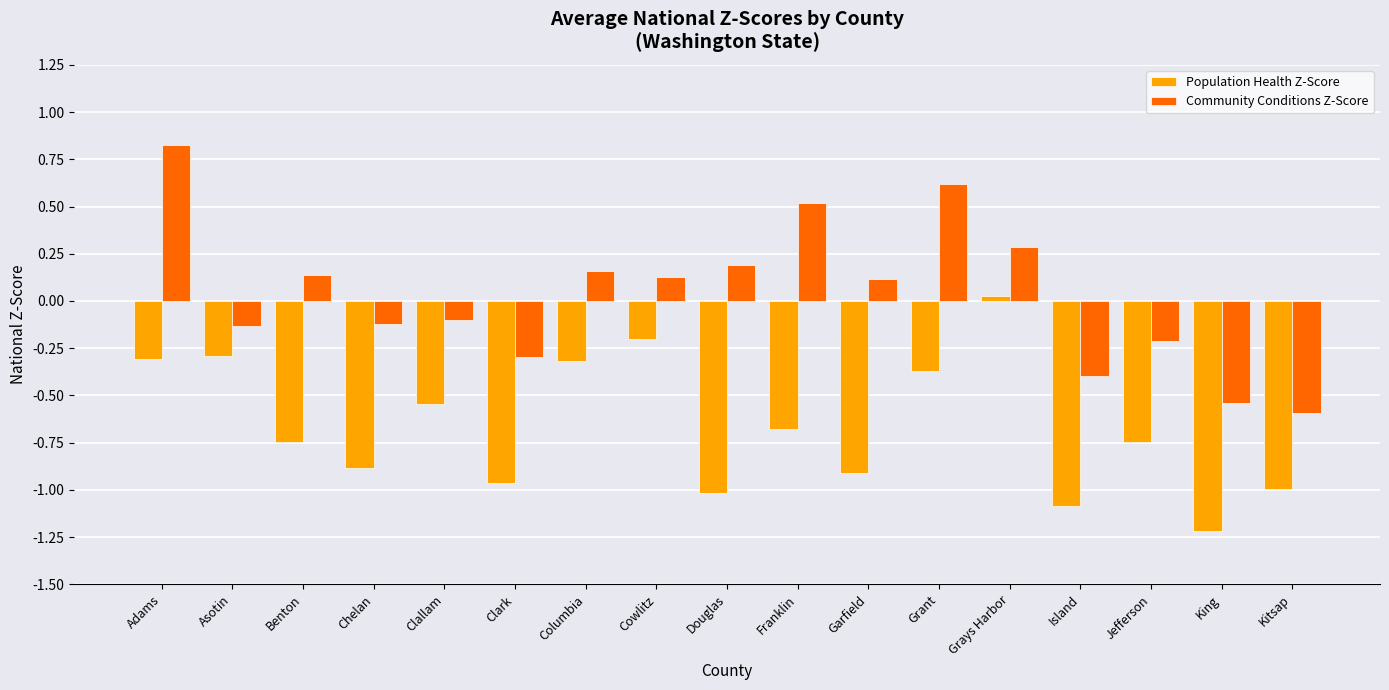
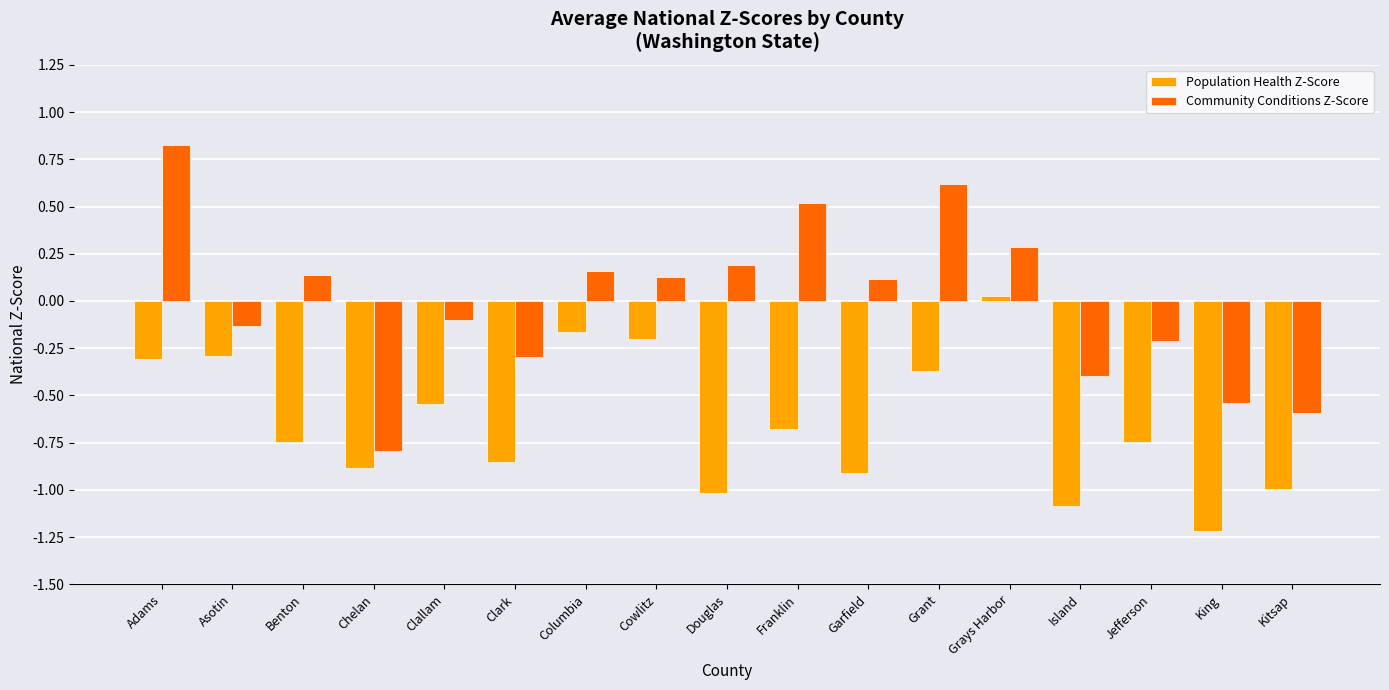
Community Conditions Z-Score, Chelan: -0.12 -> -0.80
Population Health Z-Score, Clark: -0.97 -> -0.85
Population Health Z-Score, Columbia: -0.32 -> -0.17
